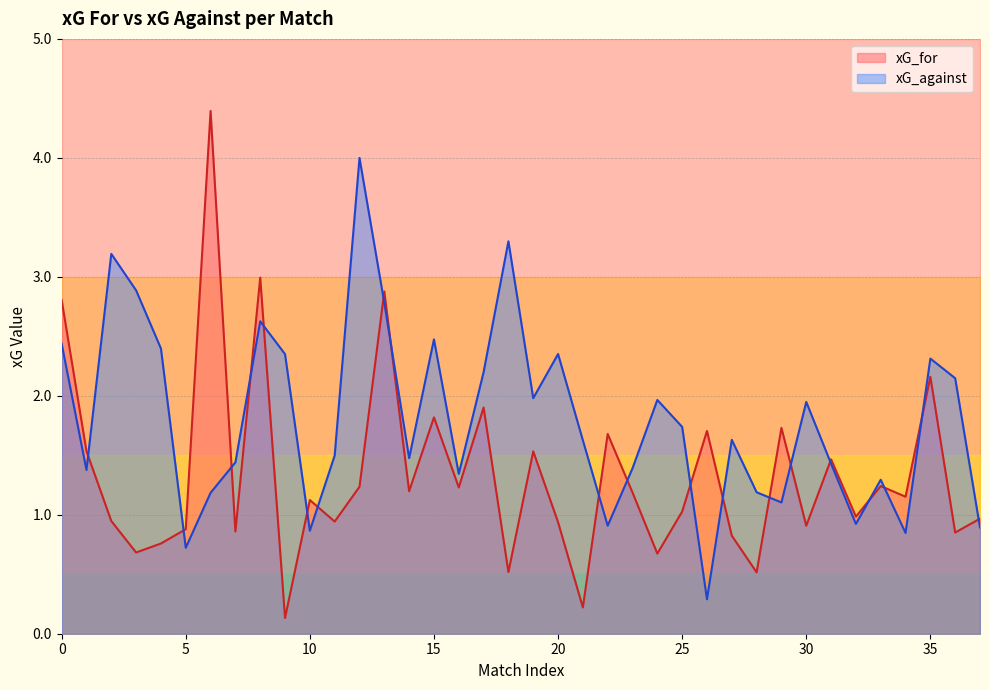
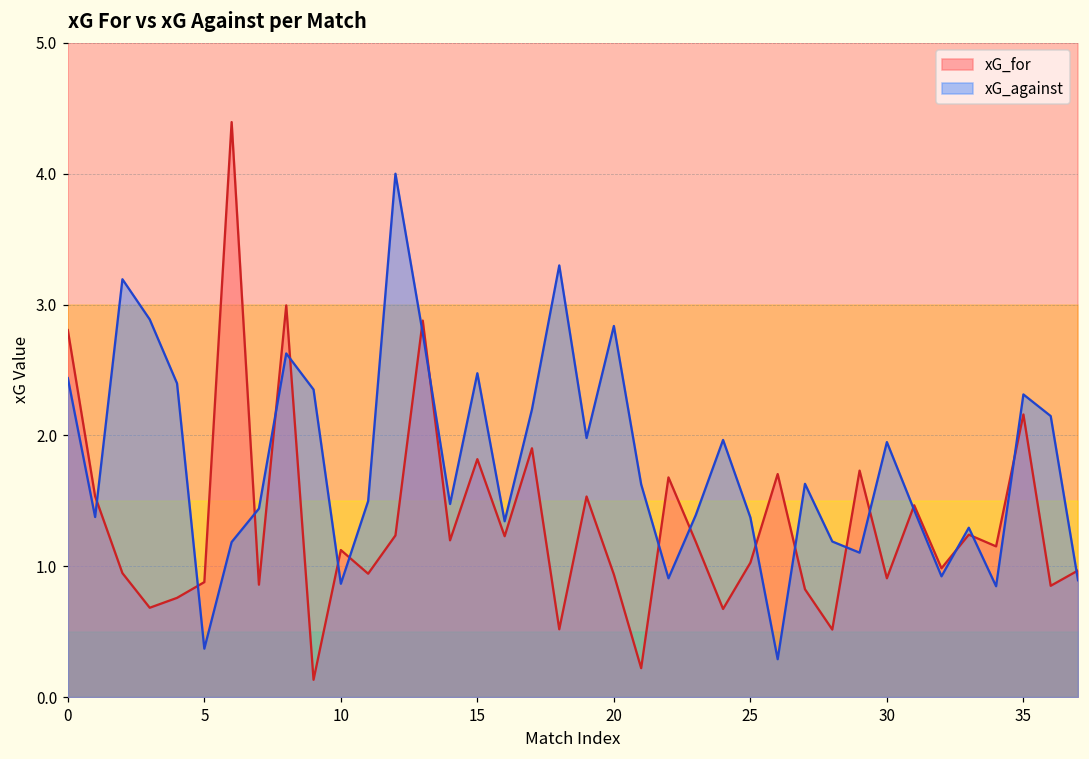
xG_against, 5: 0.72 -> 0.37
xG_against, 20: 2.35 -> 2.84
xG_against, 25: 1.74 -> 1.37
